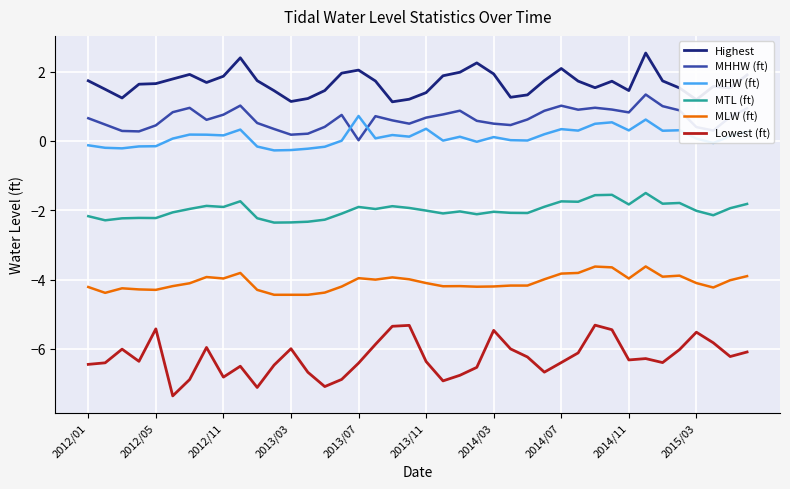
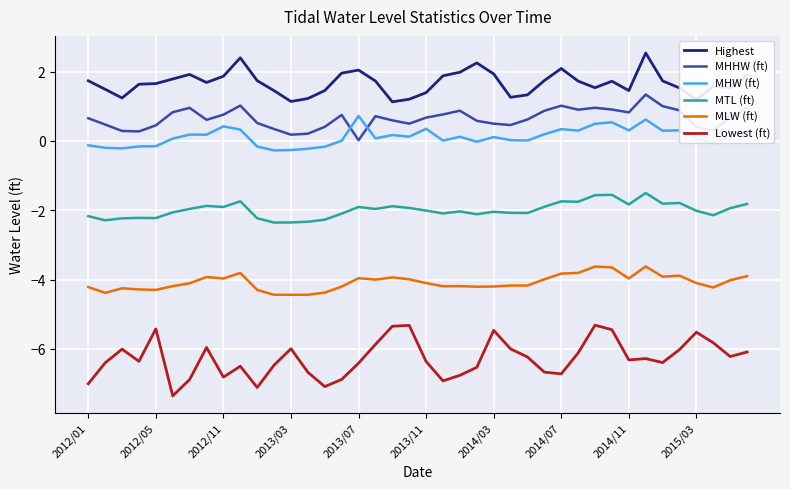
Lowest (ft), 2012/01: -6.4 -> -7.0
MHW (ft), 2012/11: 0.2 -> 0.4
Lowest (ft), 2014/07: -6.4 -> -6.7
